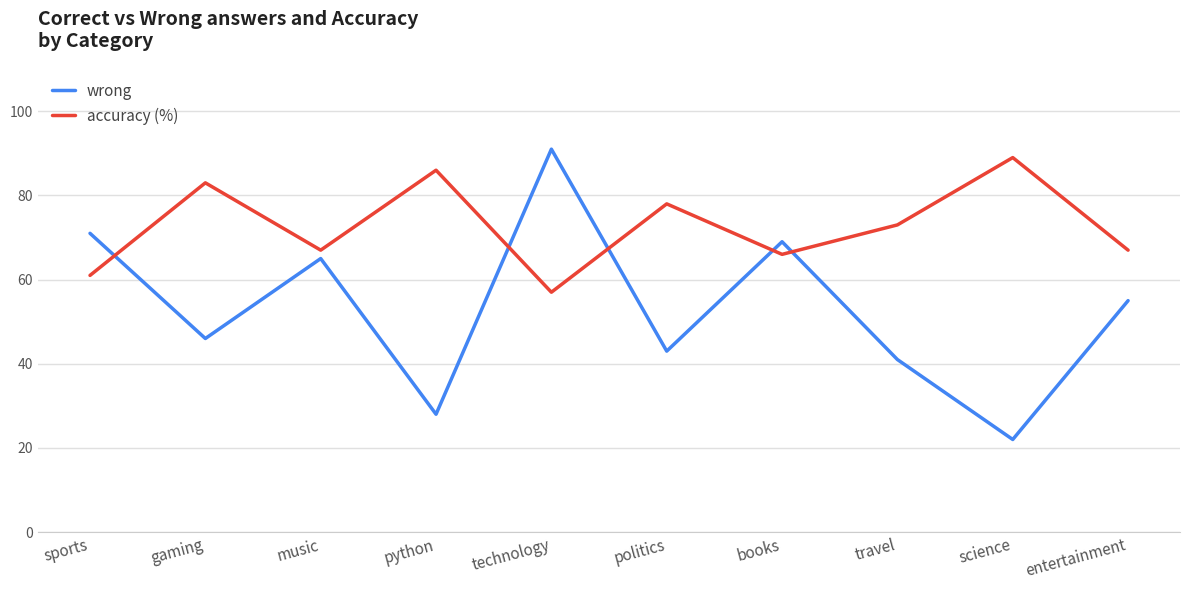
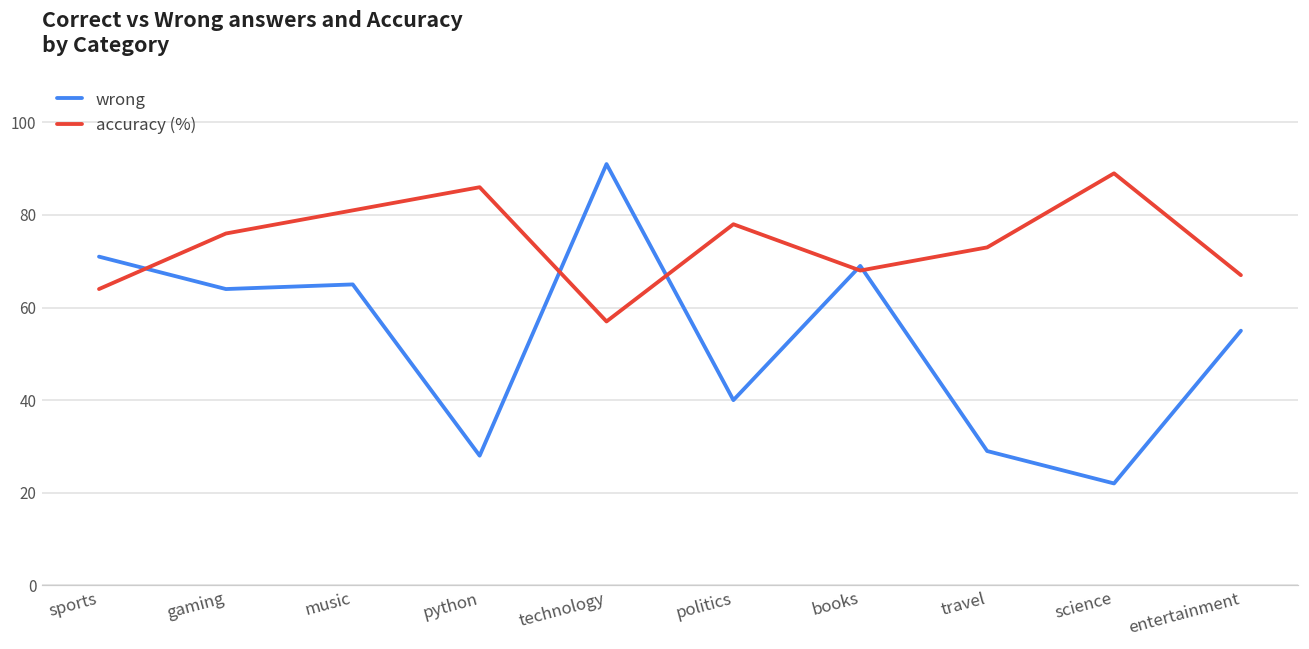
accuracy (%), sports: 61 -> 64
wrong, gaming: 46 -> 64
accuracy (%), gaming: 83 -> 76
accuracy (%), music: 67 -> 81
wrong, politics: 43 -> 40
accuracy (%), books: 66 -> 68
wrong, travel: 41 -> 29
